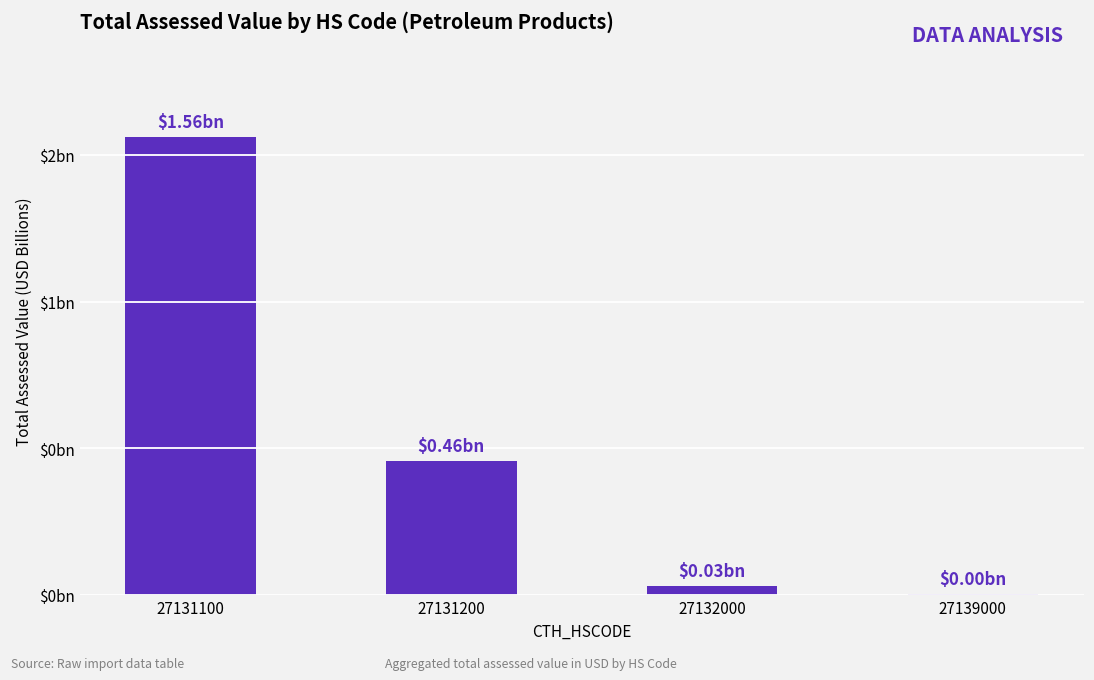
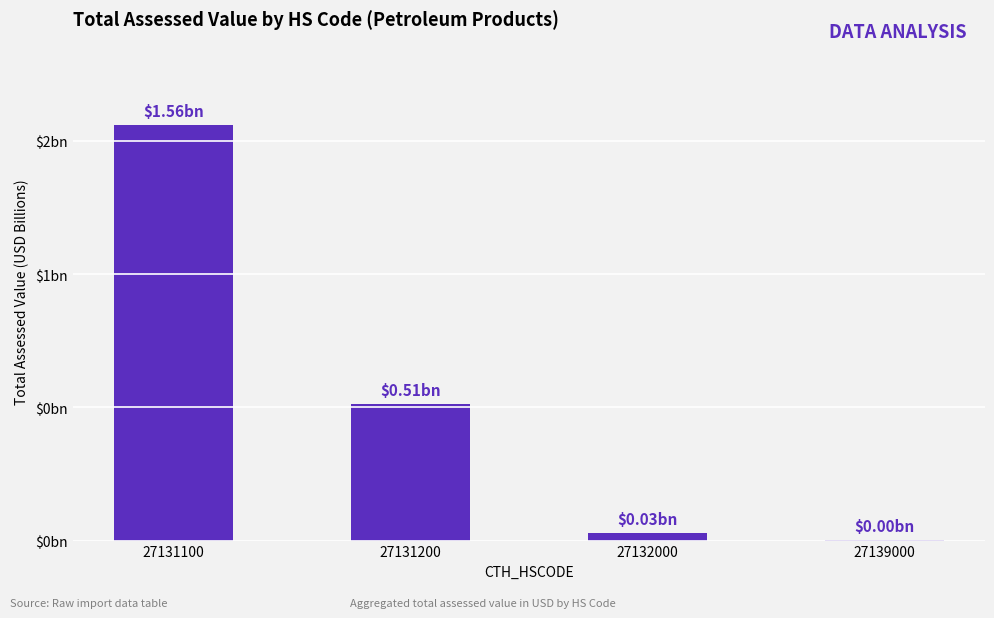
27131200: $0.46 -> $0.51
